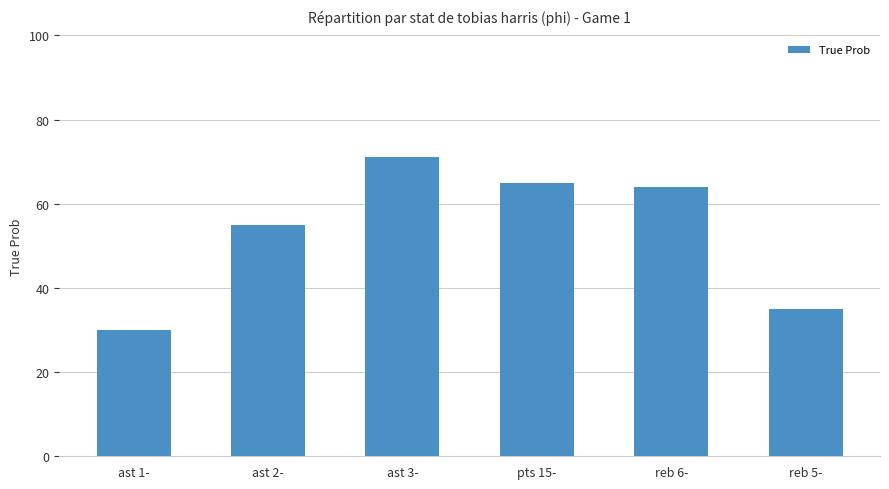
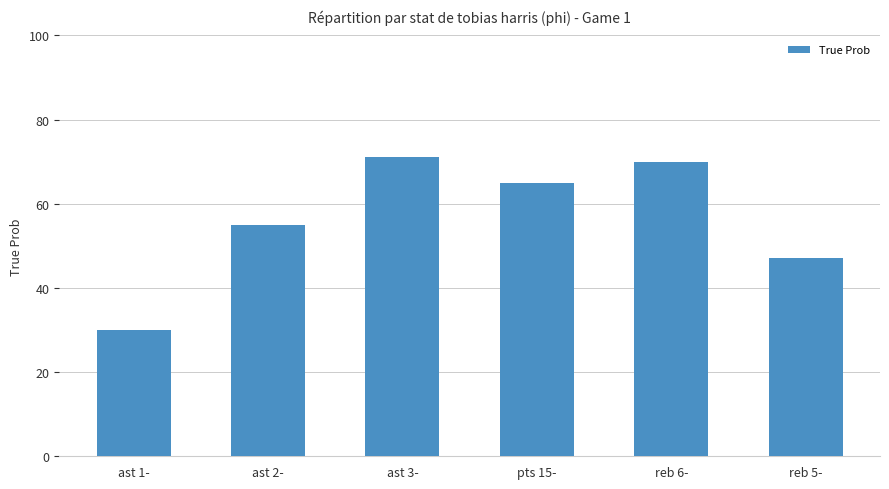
reb 6-: 64 -> 70
reb 5-: 35 -> 47
